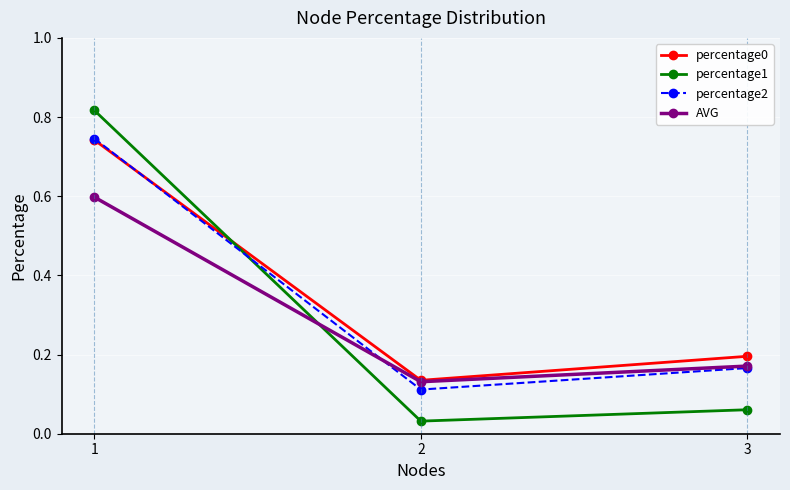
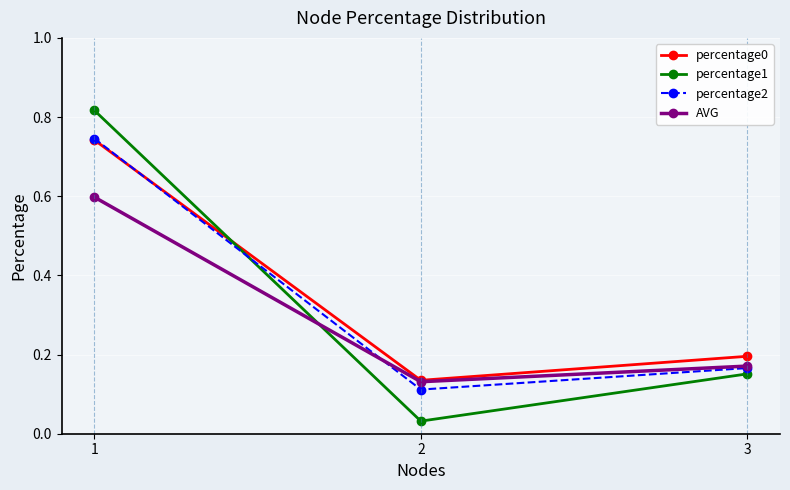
percentage1, 3: 0.06 -> 0.15
